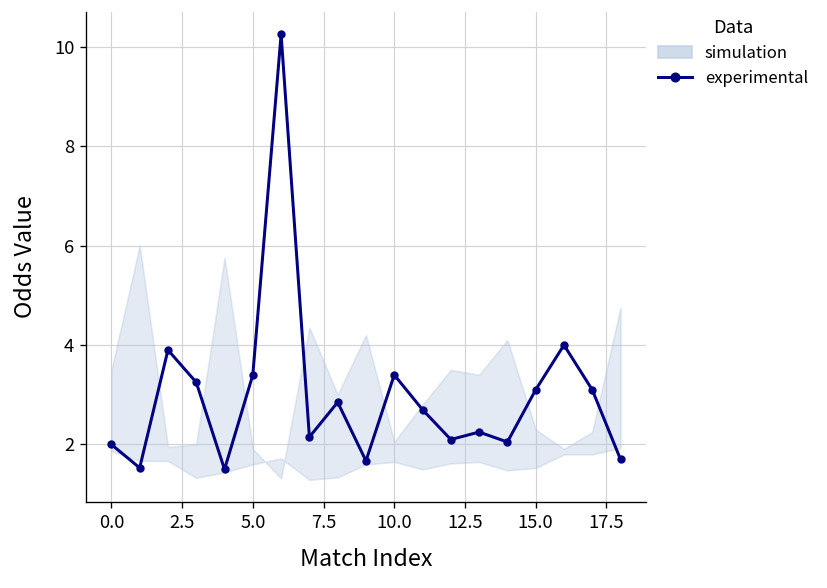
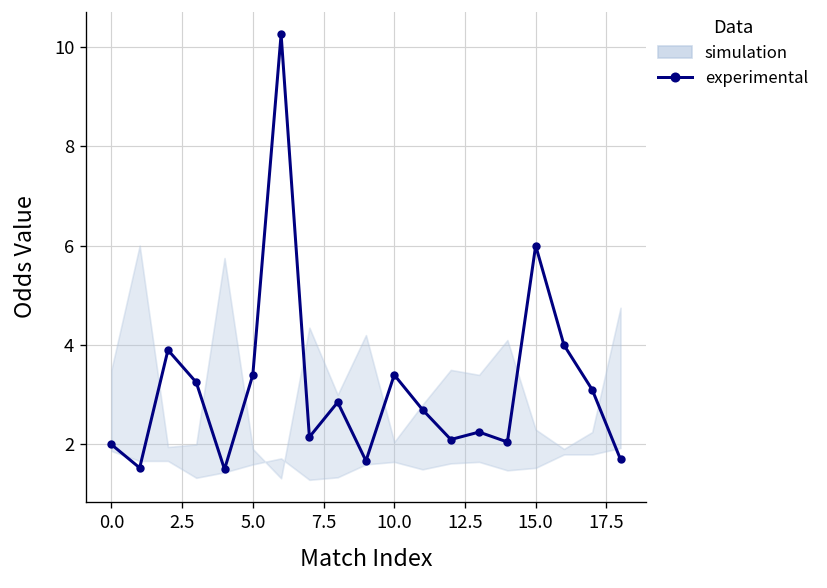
experimental, 15.0: 3.1 -> 6.0
